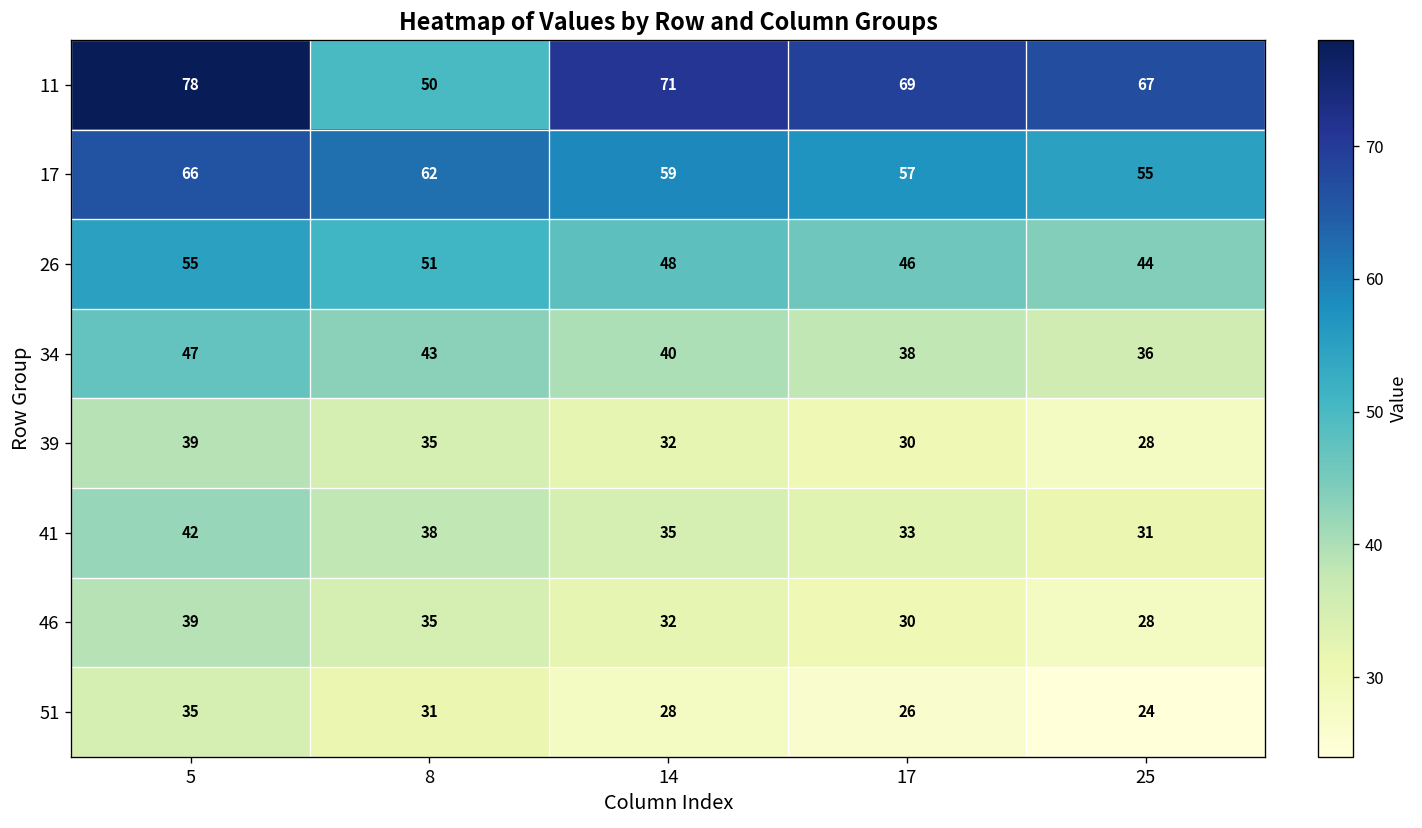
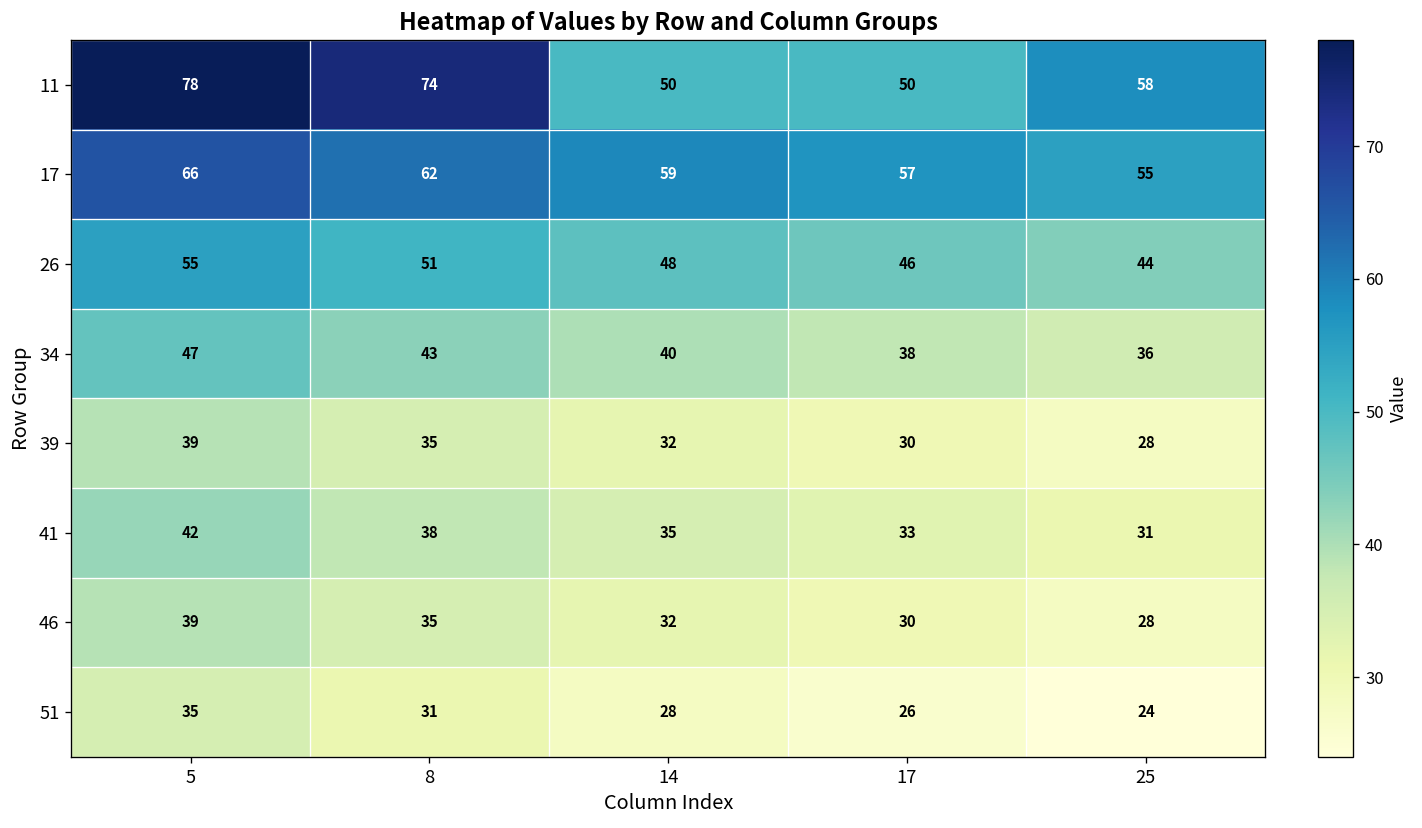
11, 8: 50 -> 74
11, 14: 71 -> 50
11, 17: 69 -> 50
11, 25: 67 -> 58
